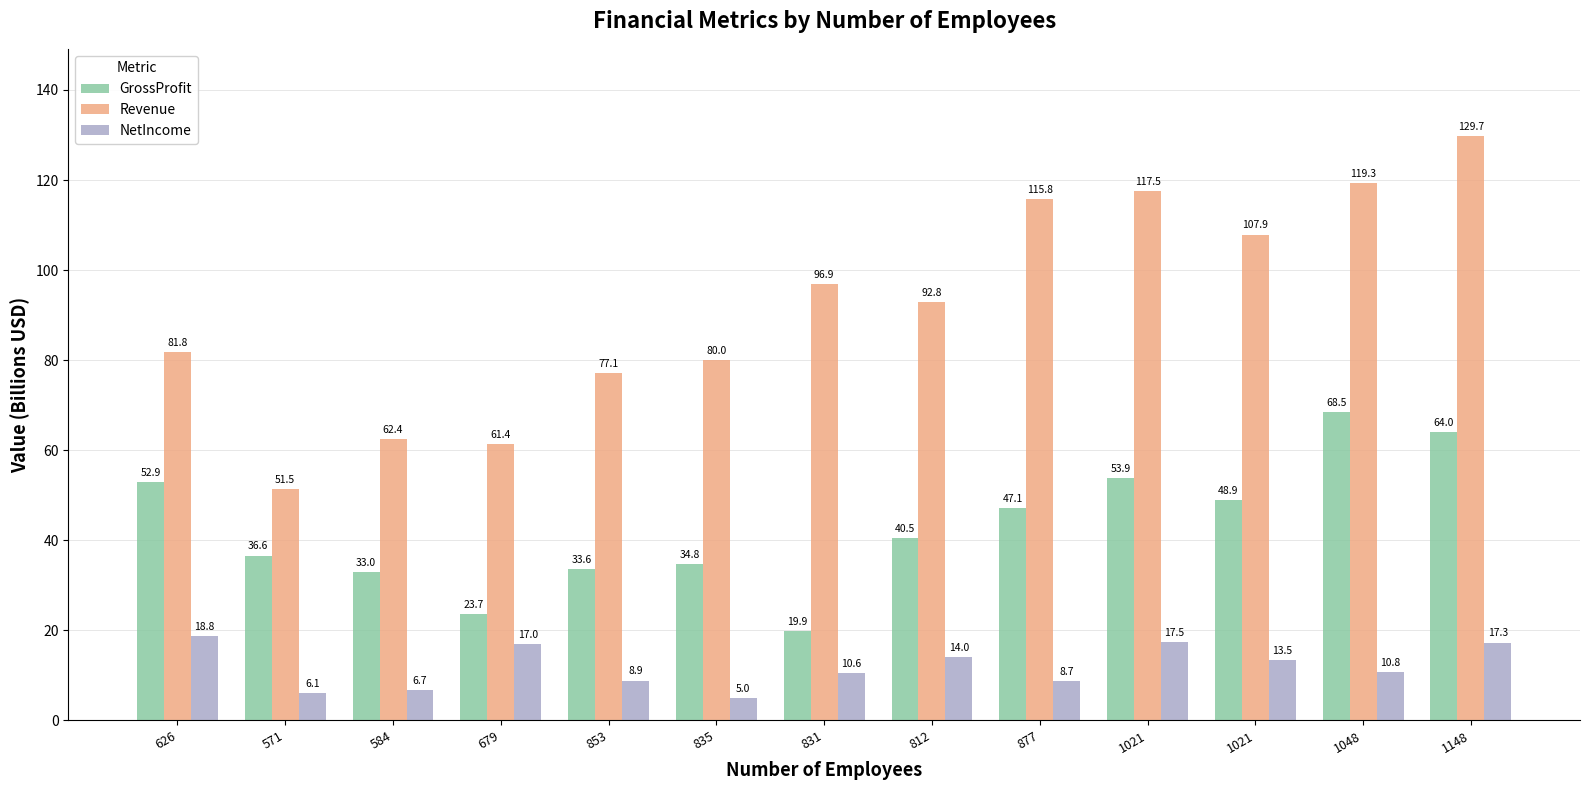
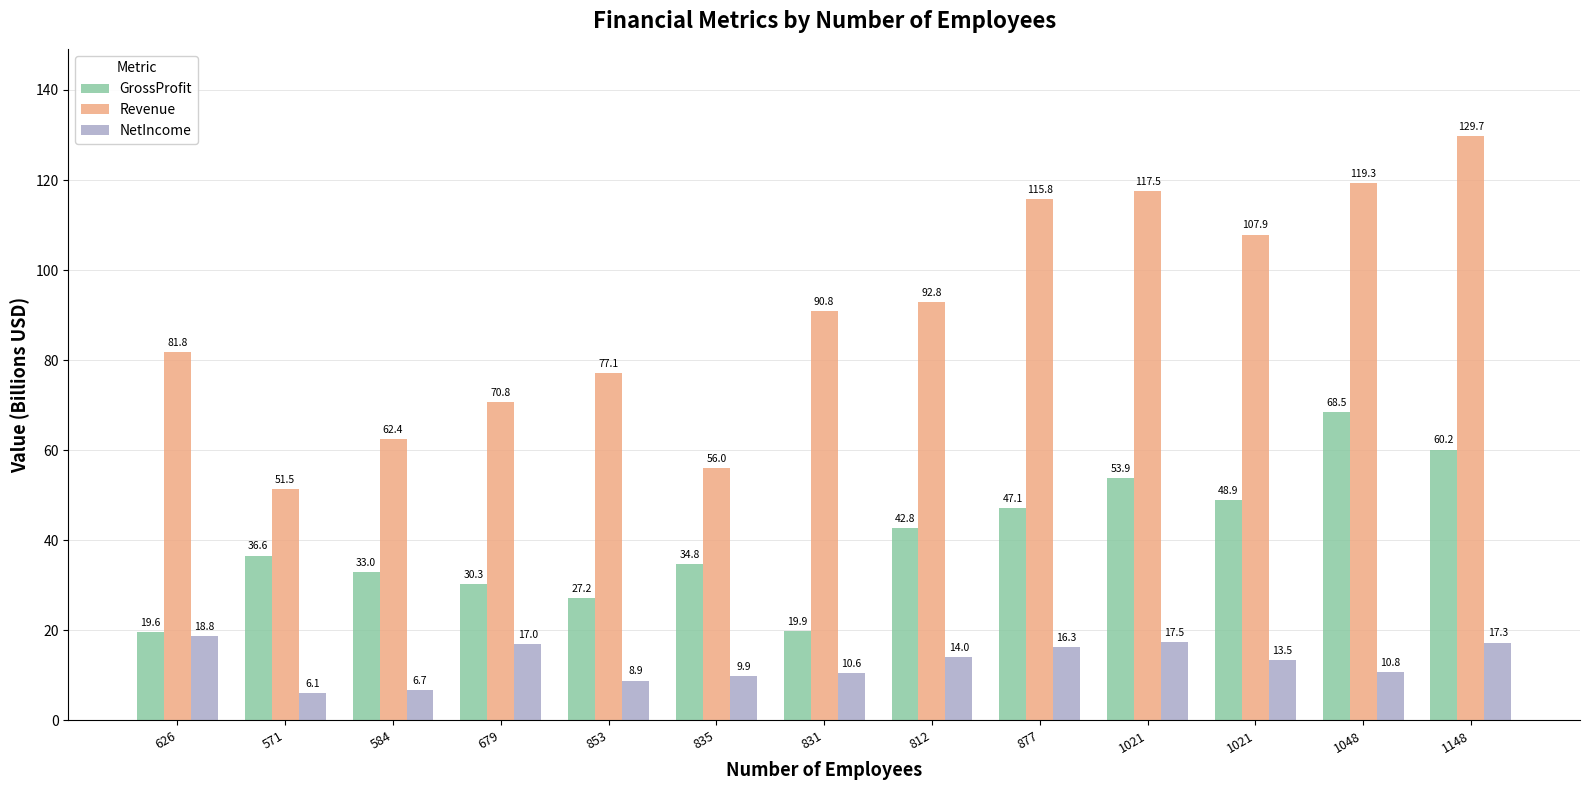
GrossProfit, 626: 52.9 -> 19.6
GrossProfit, 679: 23.7 -> 30.3
Revenue, 679: 61.4 -> 70.8
GrossProfit, 853: 33.6 -> 27.2
Revenue, 835: 80.0 -> 56.0
NetIncome, 835: 5.0 -> 9.9
Revenue, 831: 96.9 -> 90.8
GrossProfit, 812: 40.5 -> 42.8
NetIncome, 877: 8.7 -> 16.3
GrossProfit, 1148: 64.0 -> 60.2
